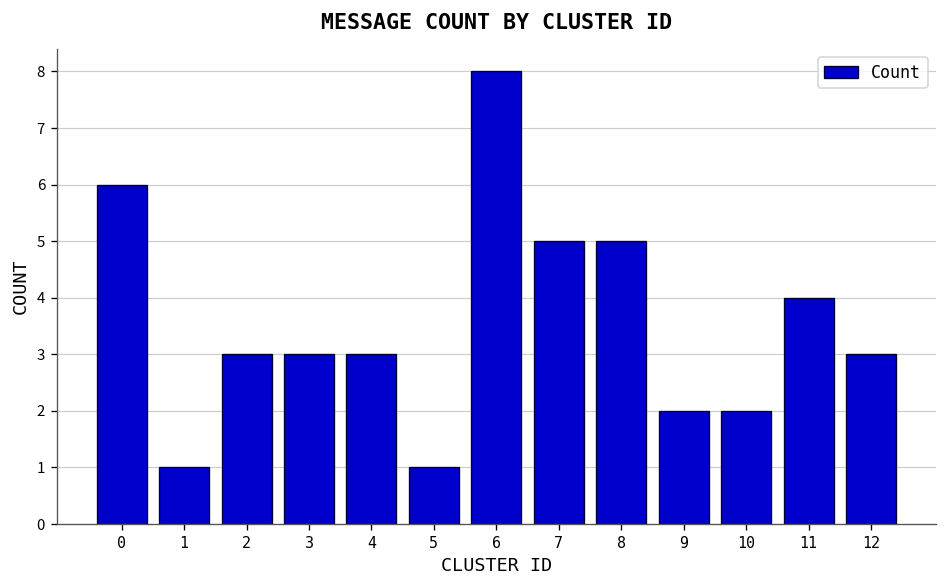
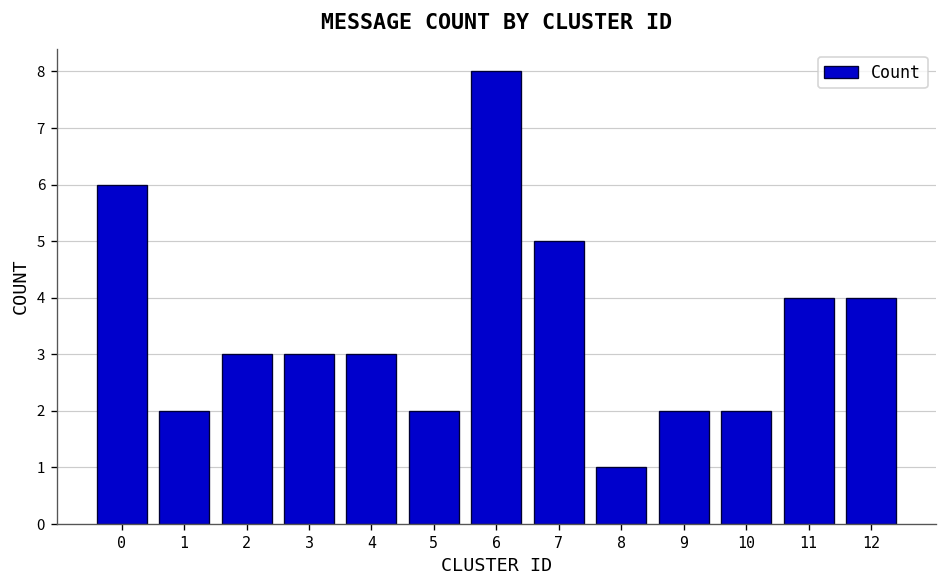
1: 1 -> 2
5: 1 -> 2
8: 5 -> 1
12: 3 -> 4
